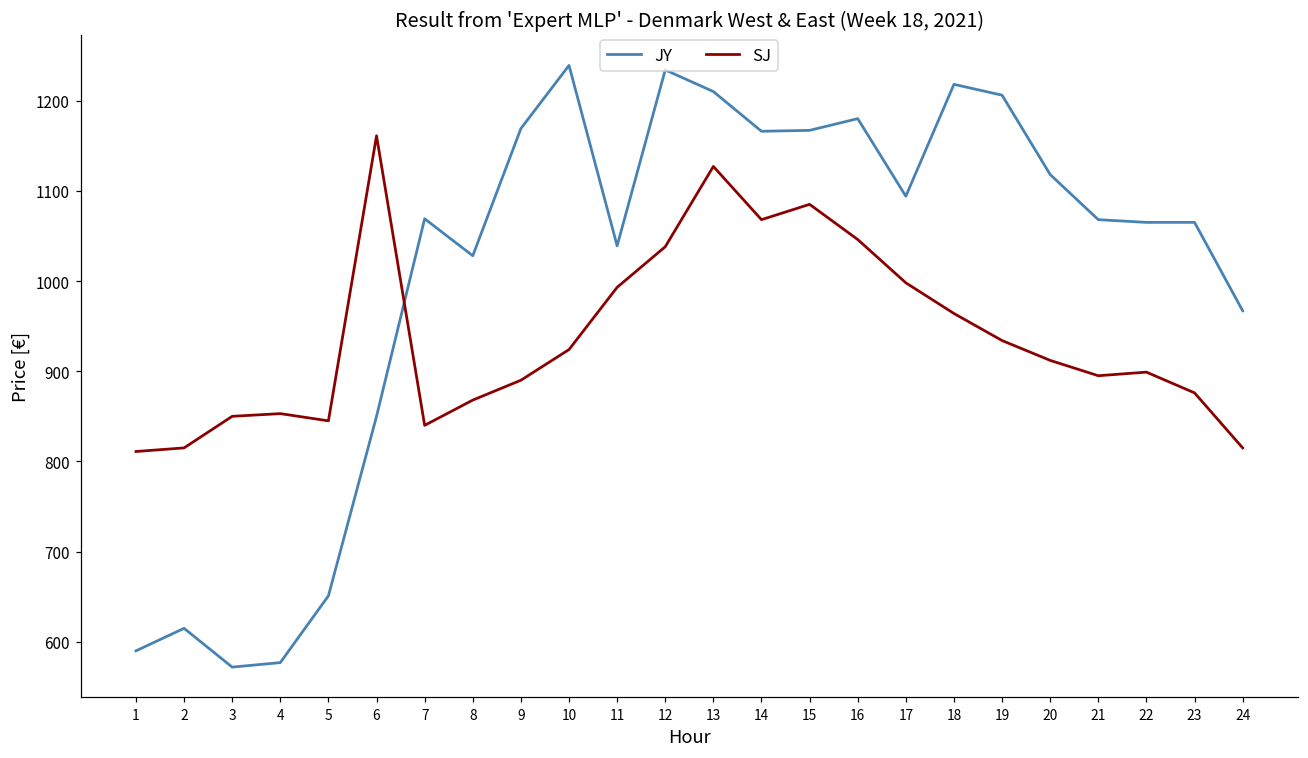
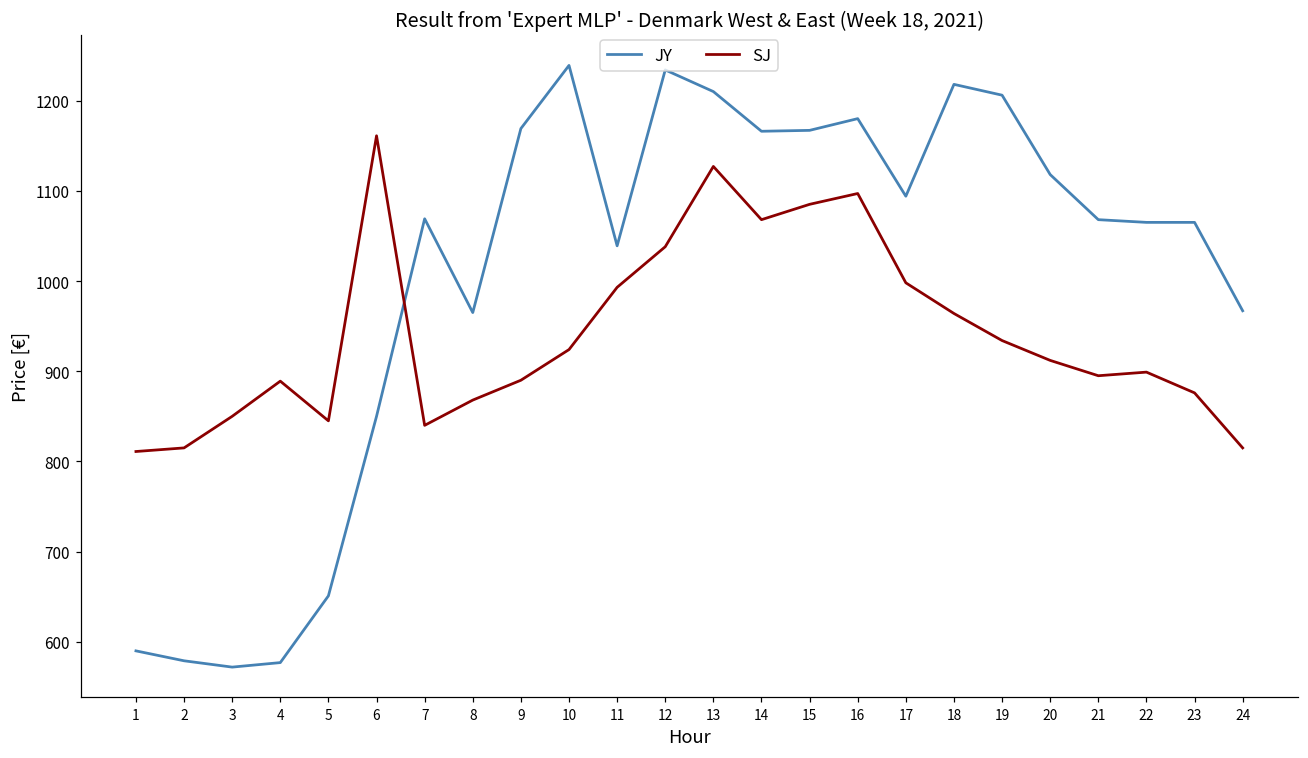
JY, 2: 620 -> 580
SJ, 4: 850 -> 890
JY, 8: 1030 -> 970
SJ, 16: 1050 -> 1100
